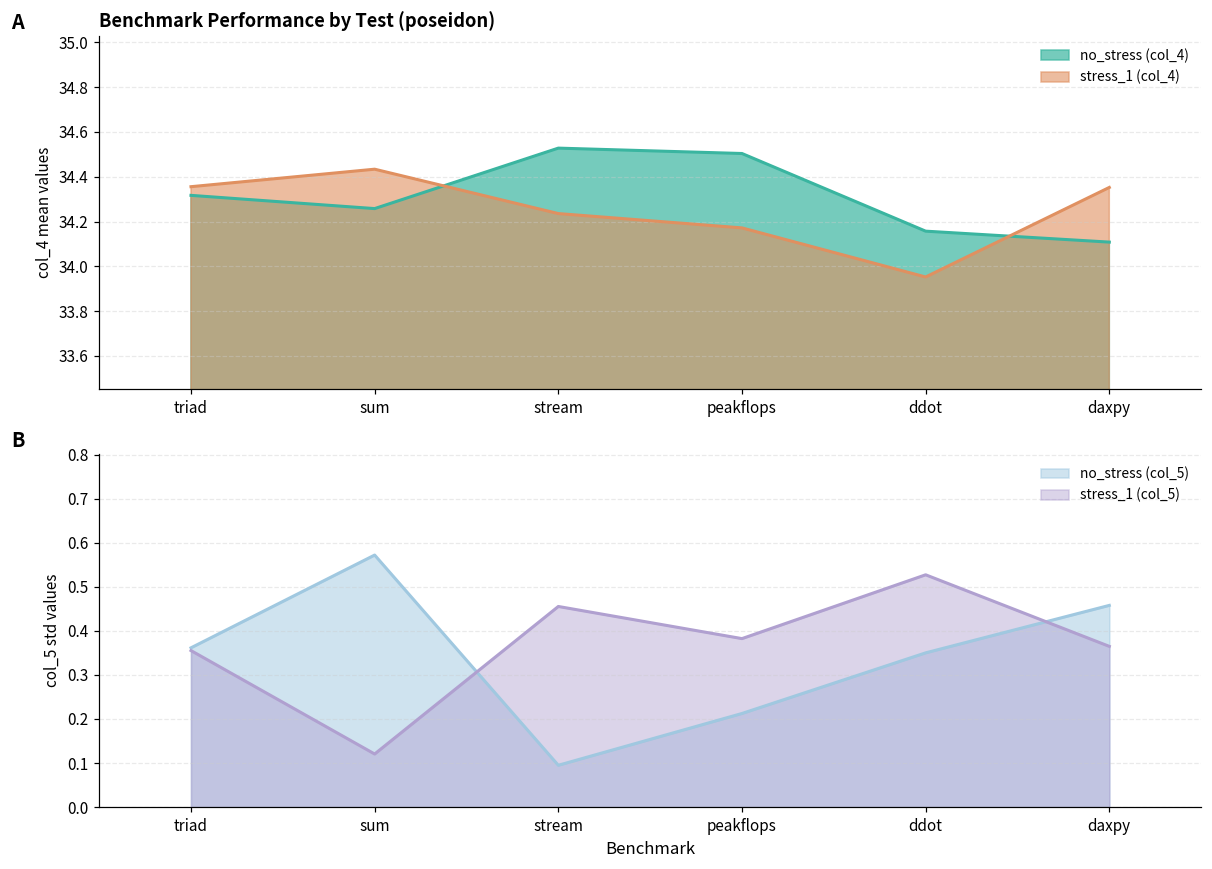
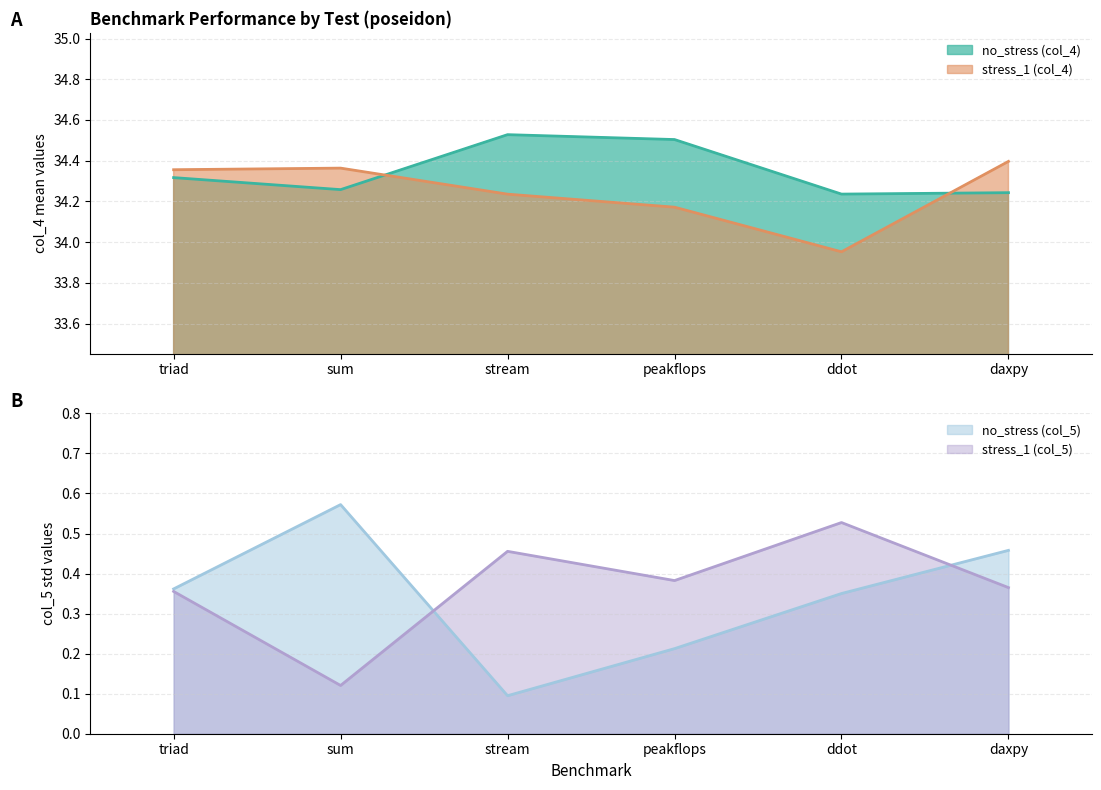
Benchmark Performance by Test (poseidon), stress_1 (col_4), sum: 34.43 -> 34.36
Benchmark Performance by Test (poseidon), no_stress (col_4), ddot: 34.16 -> 34.24
Benchmark Performance by Test (poseidon), no_stress (col_4), daxpy: 34.11 -> 34.24
Benchmark Performance by Test (poseidon), stress_1 (col_4), daxpy: 34.35 -> 34.40
